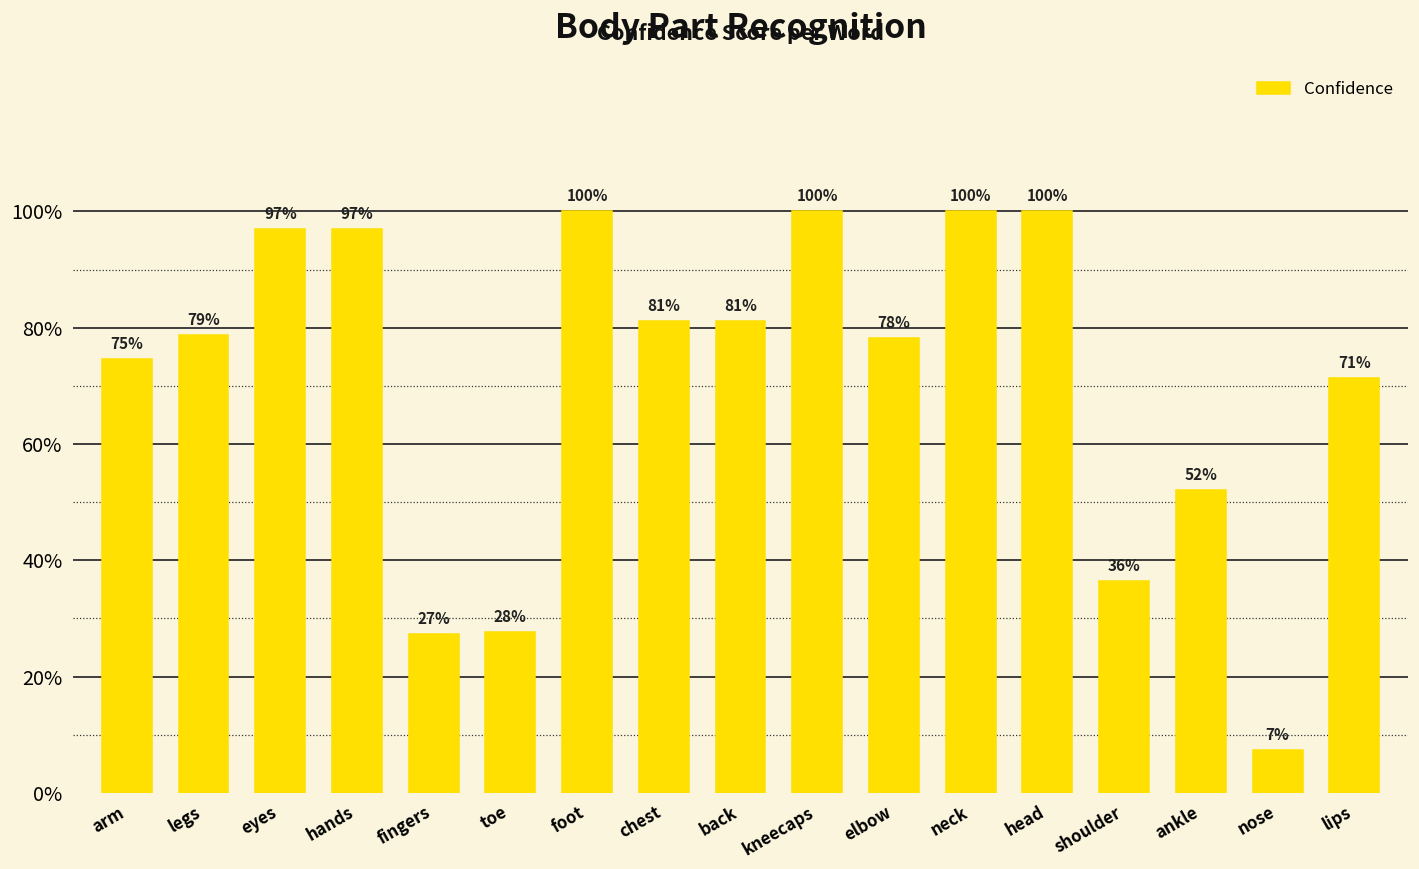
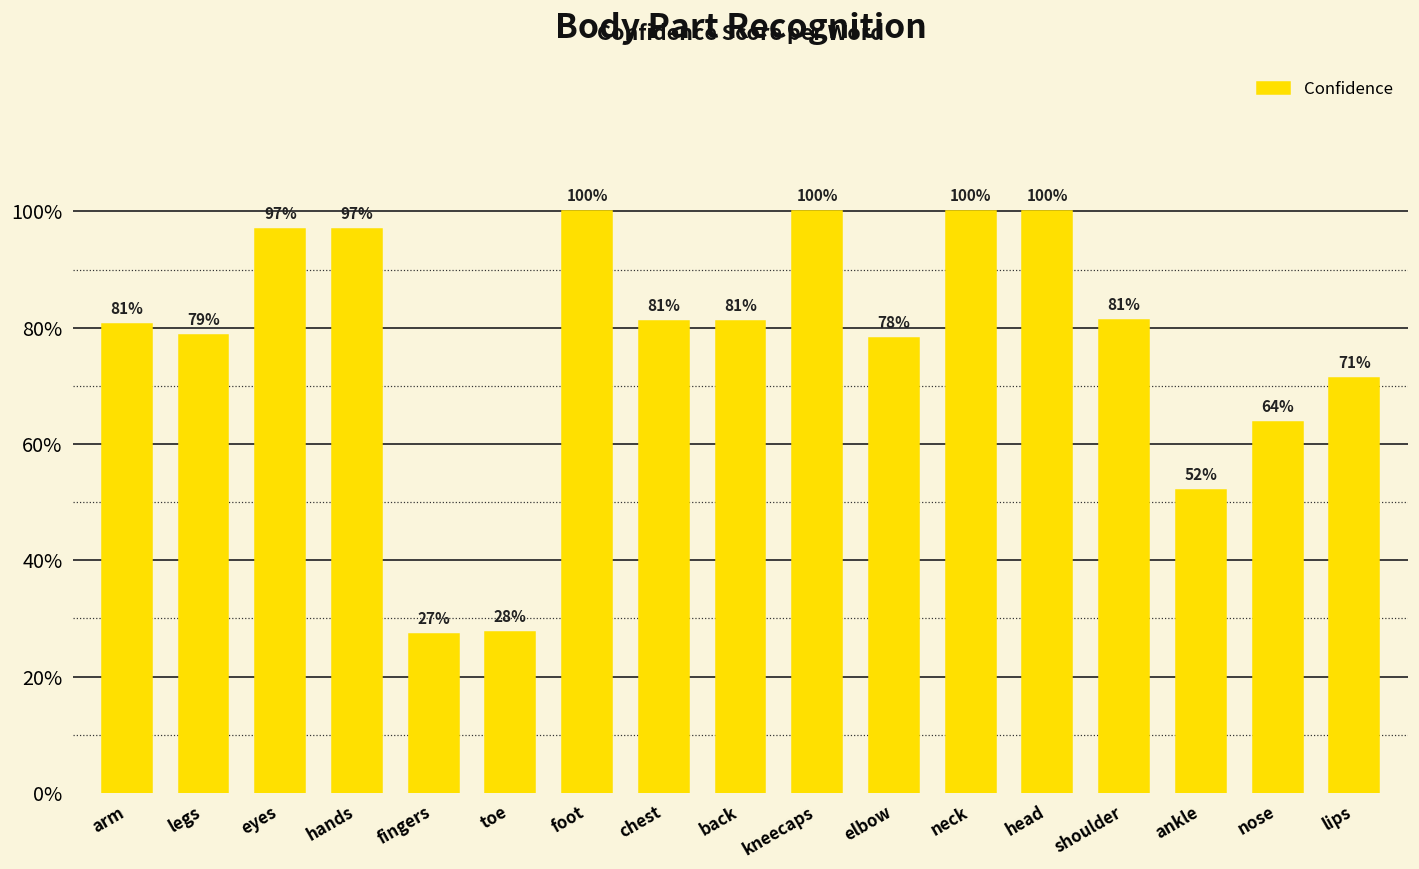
arm: 75% -> 81%
shoulder: 36% -> 81%
nose: 7% -> 64%
